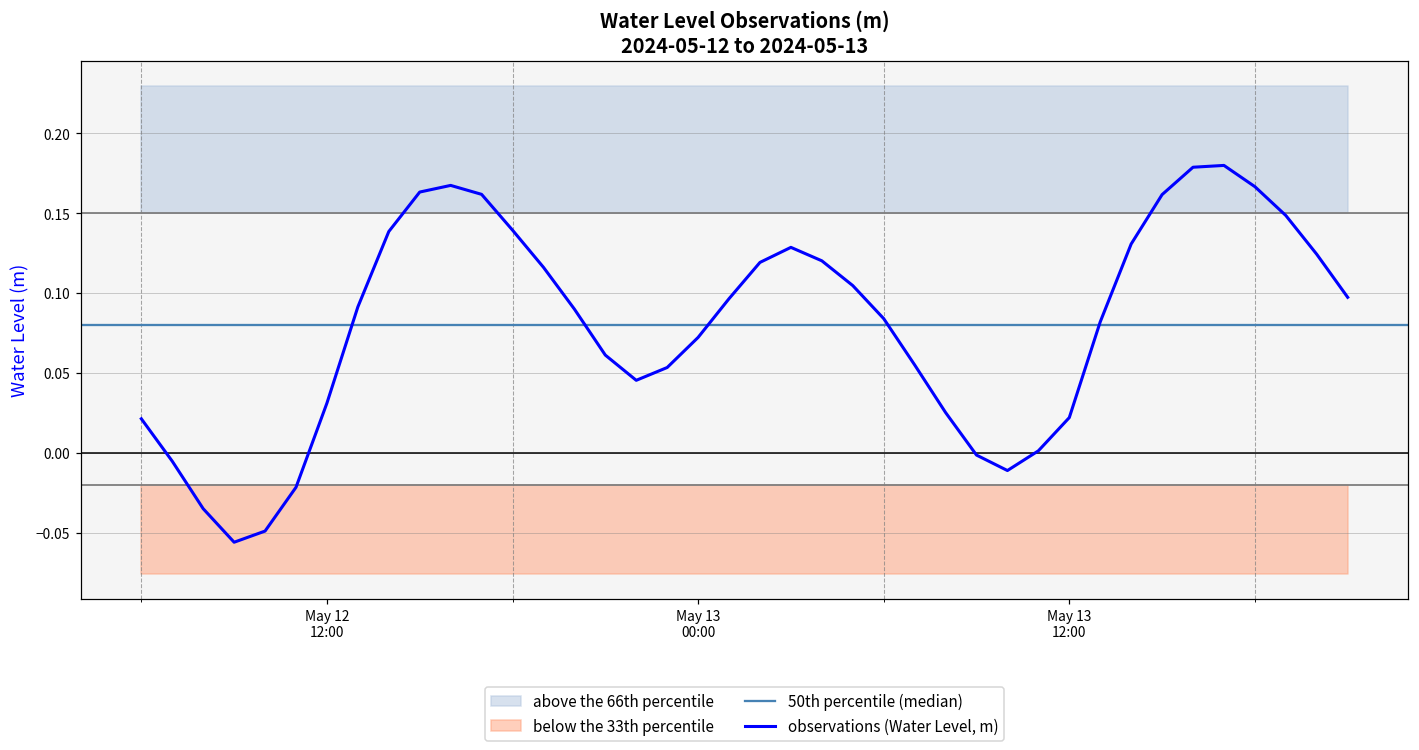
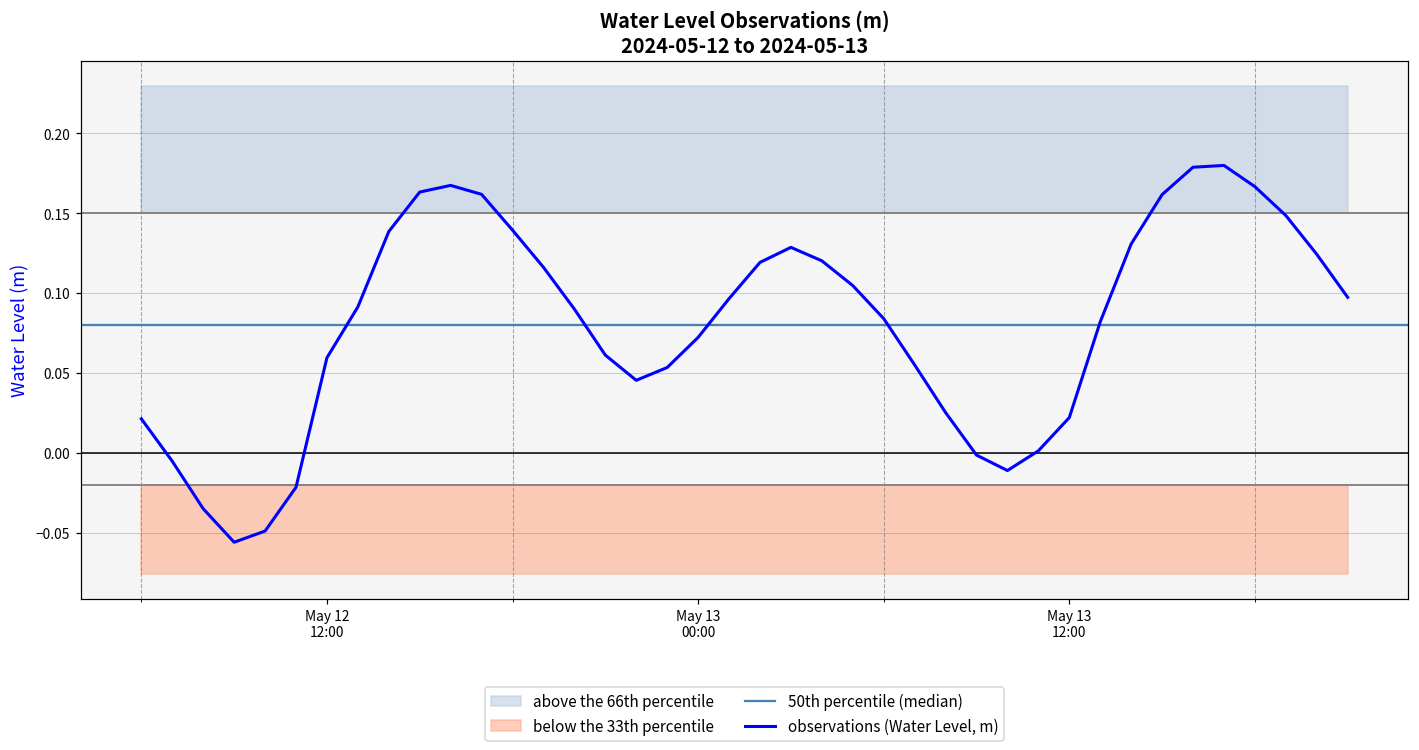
observations (Water Level, m), May 12 12:00: 0.031 -> 0.060
